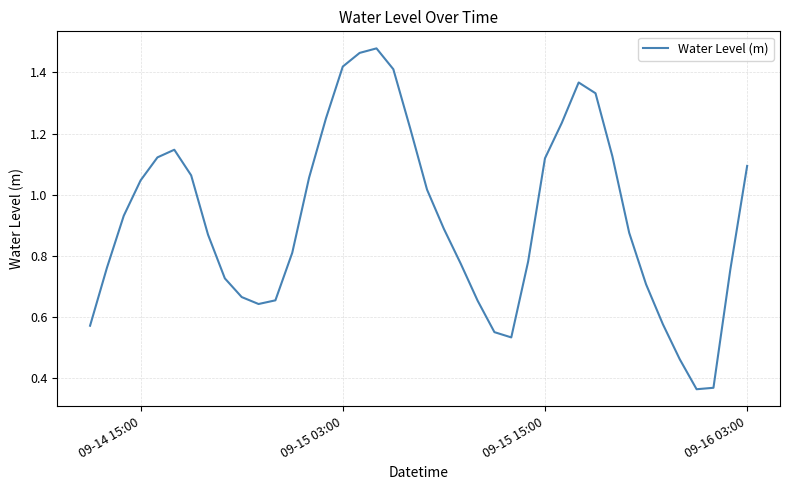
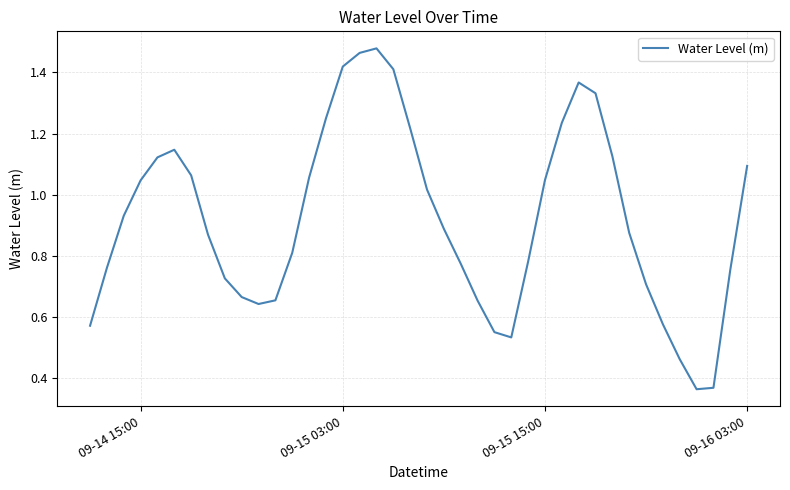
09-15 15:00: 1.12 -> 1.05
